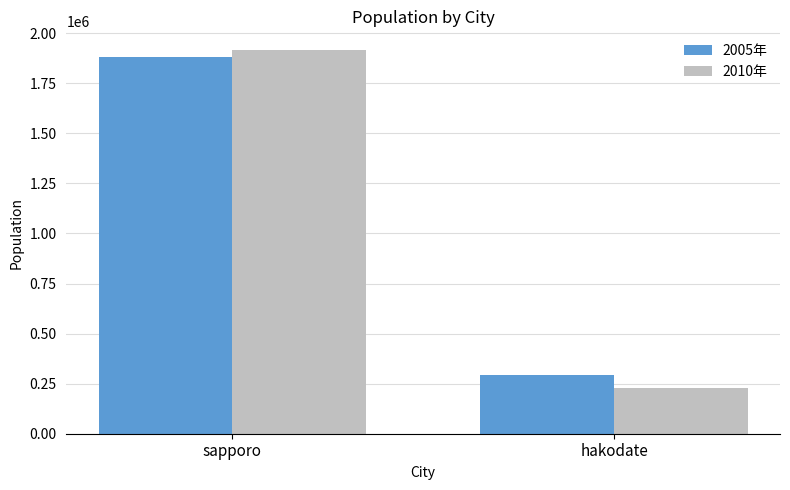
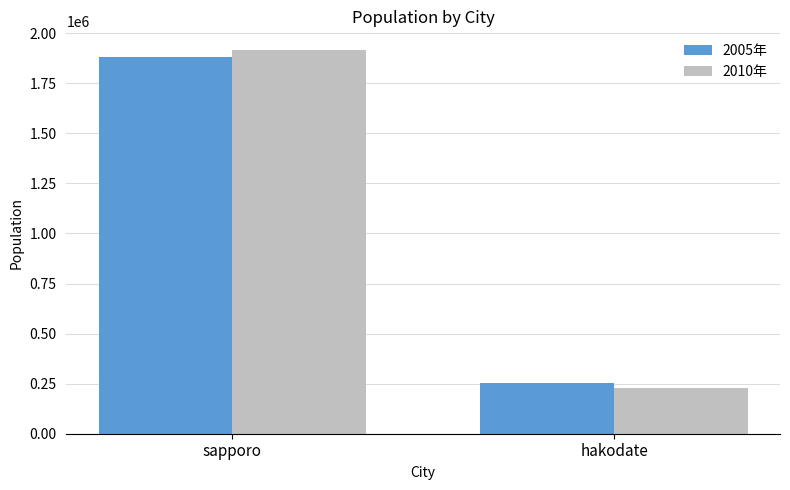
2005年, hakodate: 290000 -> 250000
